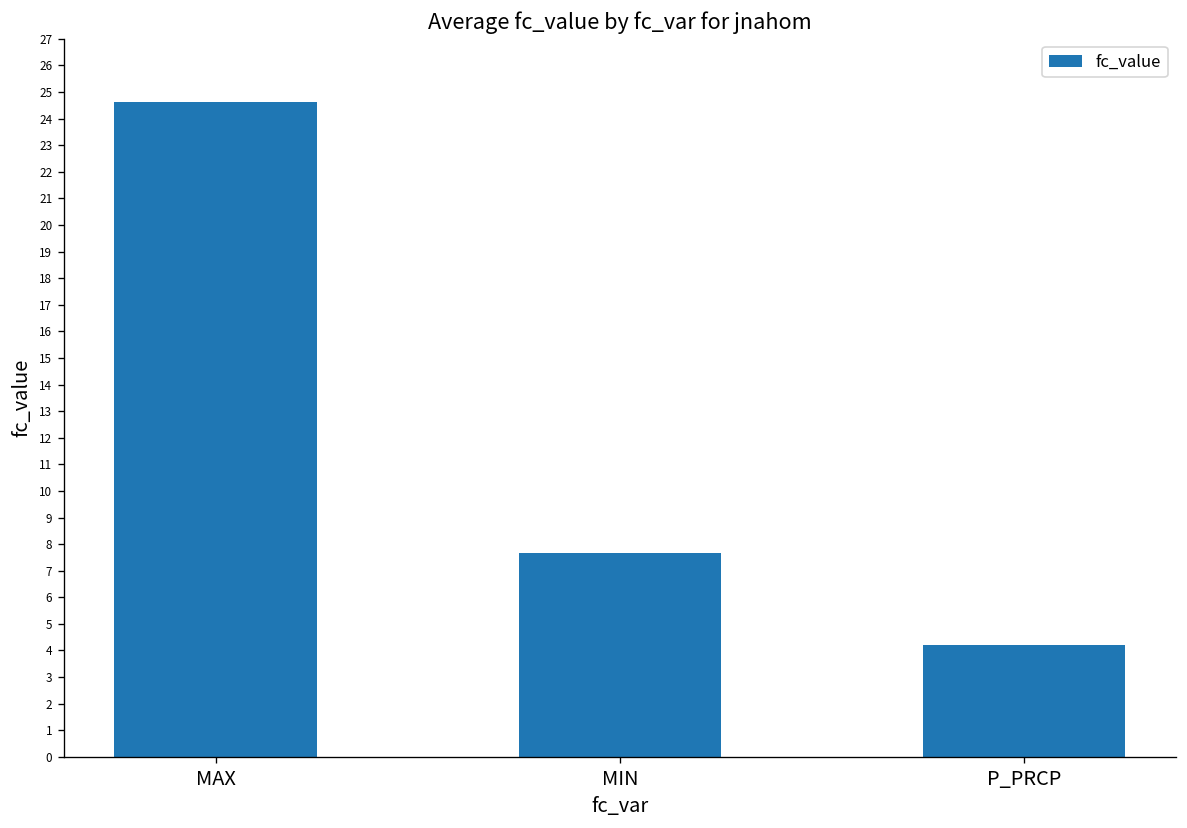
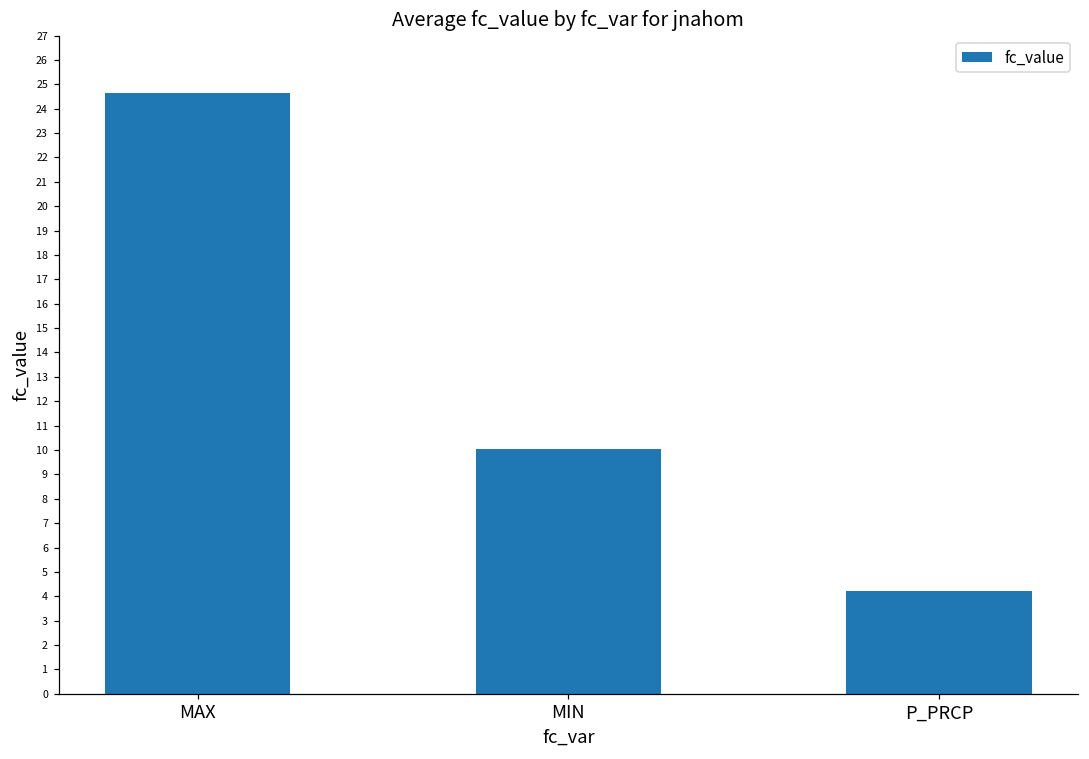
MIN: 7.7 -> 10.1
